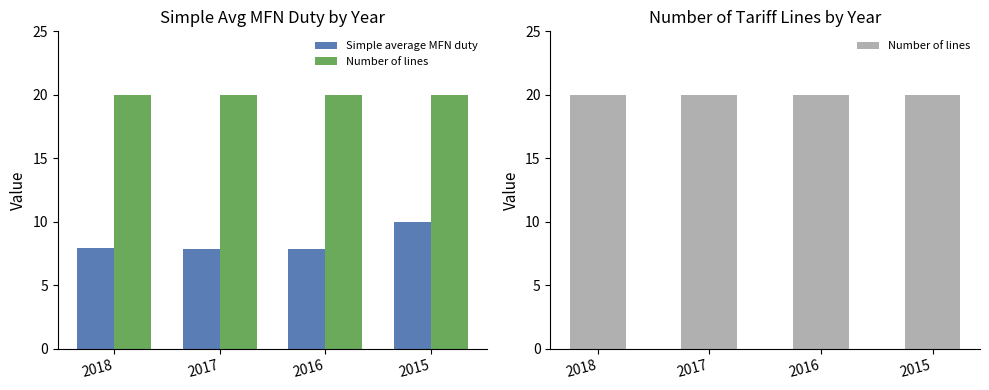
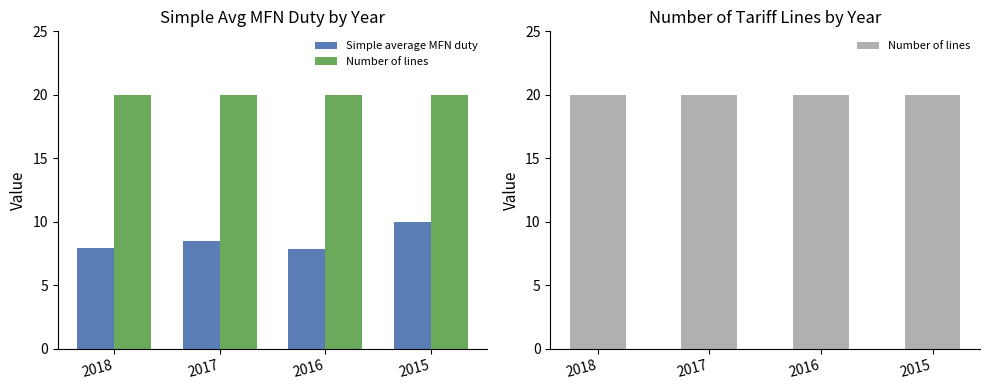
Simple Avg MFN Duty by Year, Simple average MFN duty, 2017: 7.8 -> 8.5
